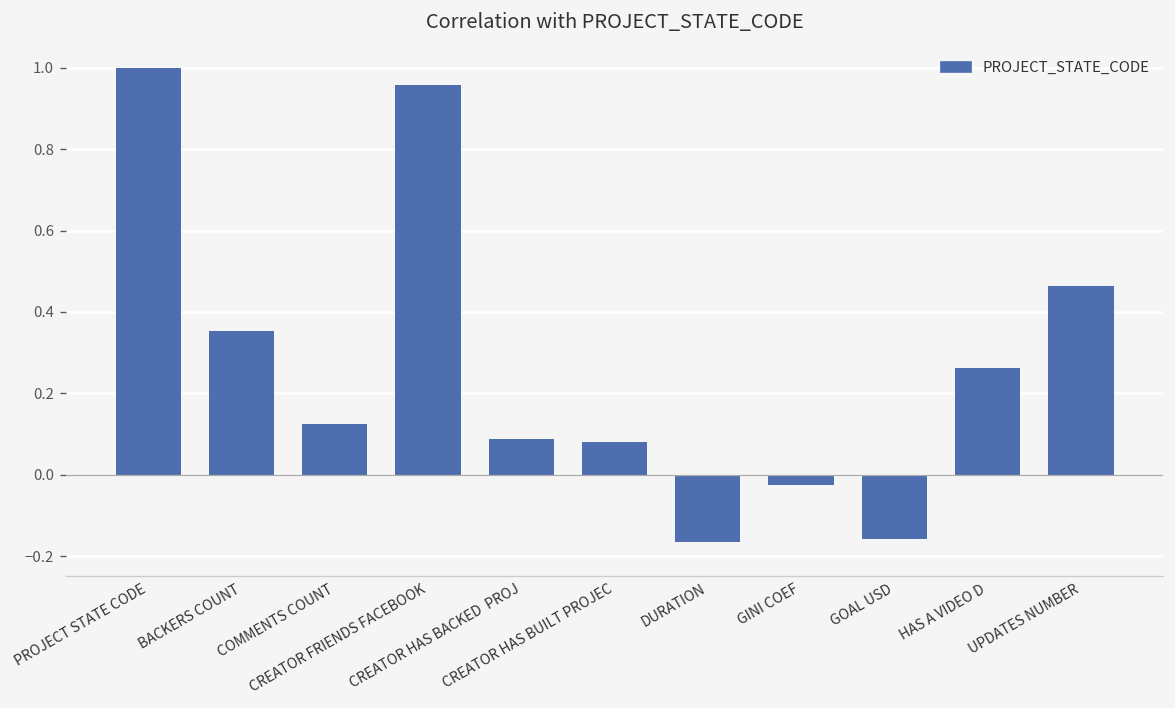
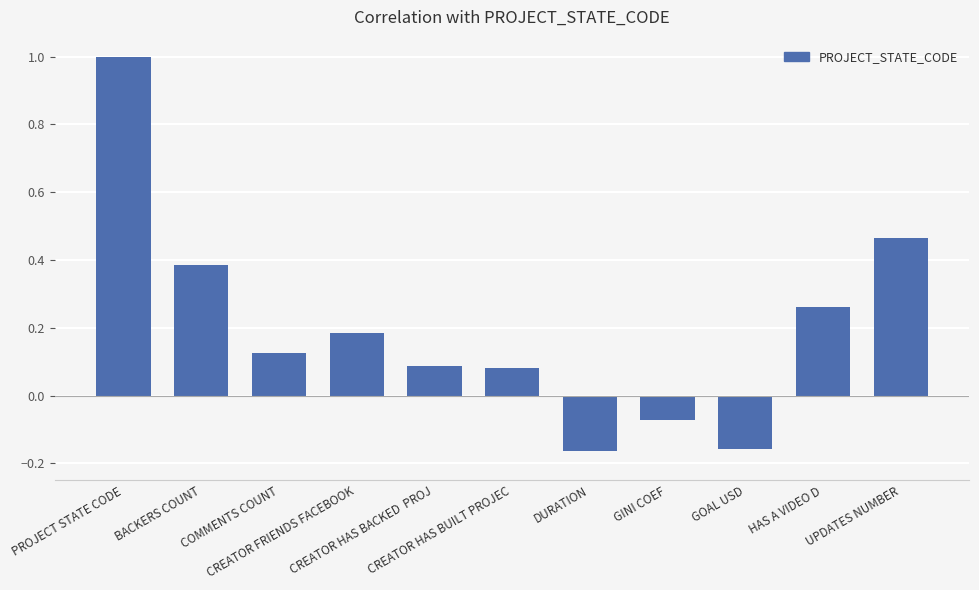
BACKERS COUNT: 0.35 -> 0.39
CREATOR FRIENDS FACEBOOK: 0.96 -> 0.19
GINI COEF: -0.02 -> -0.07
